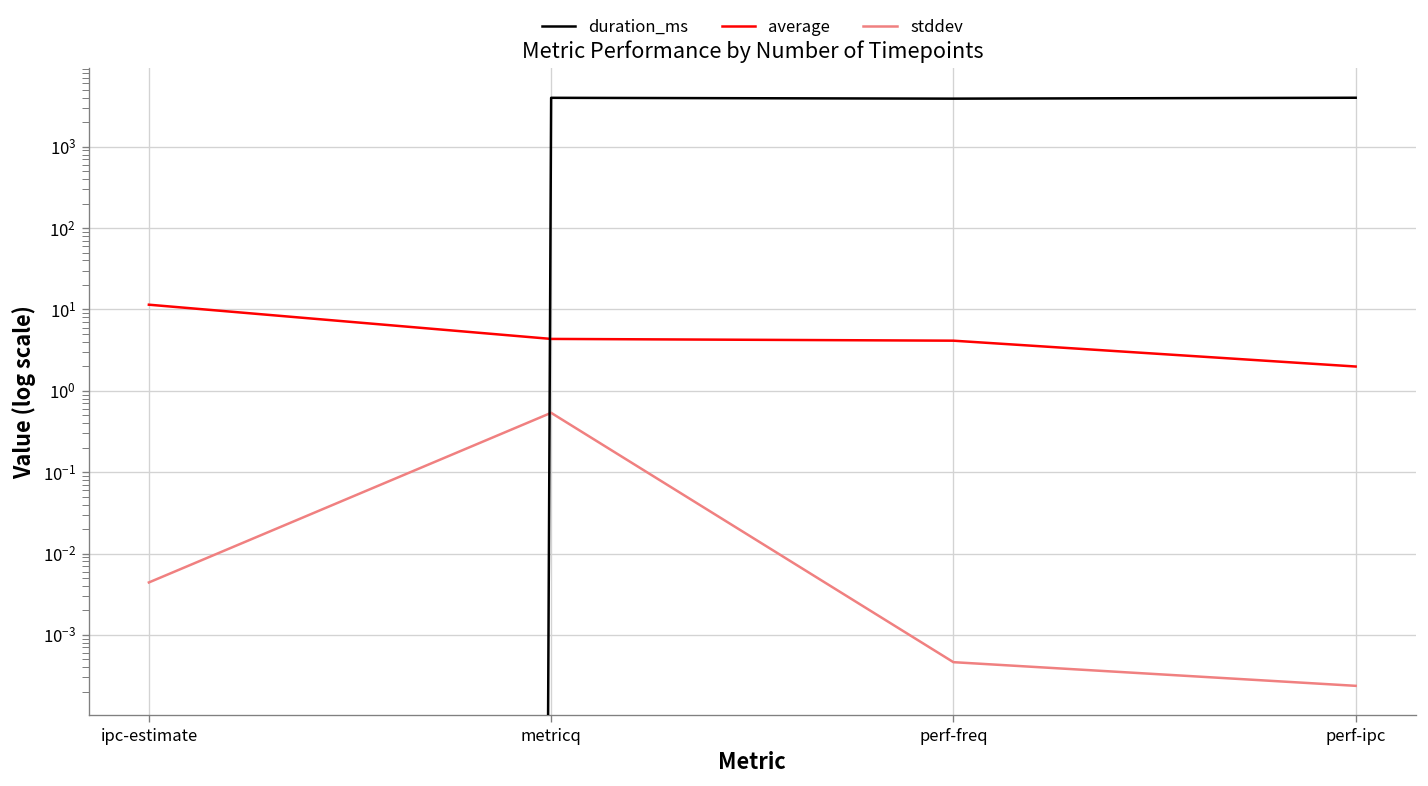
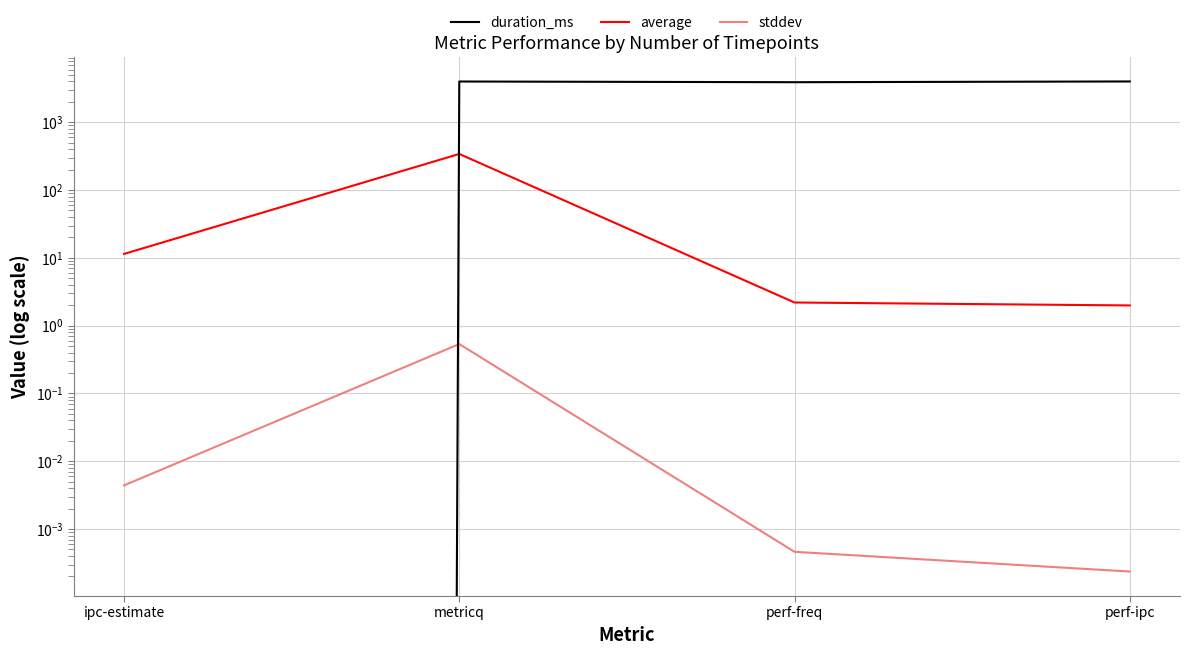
average, metricq: 4 -> 300
average, perf-freq: 4 -> 2.2
